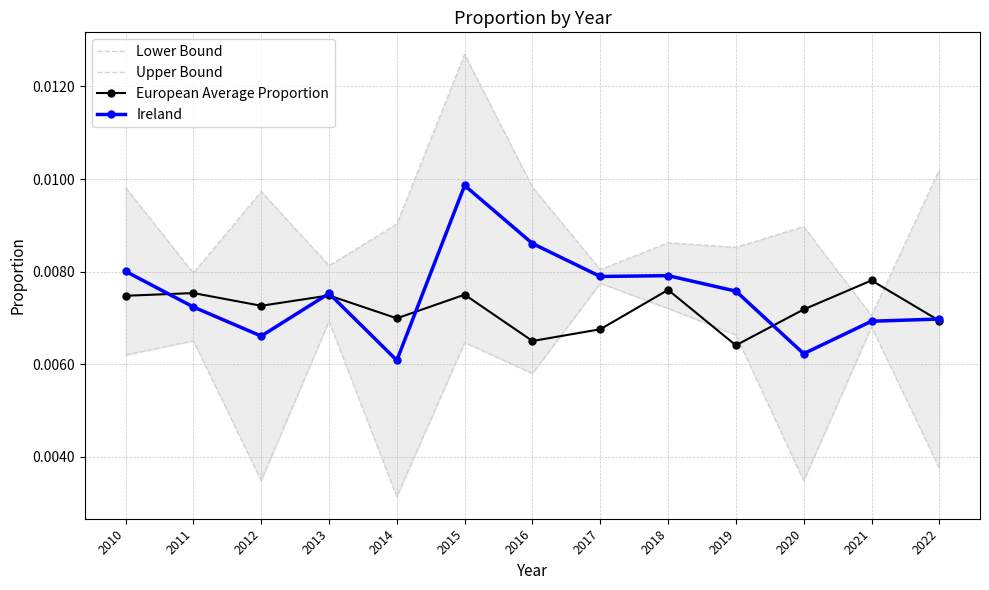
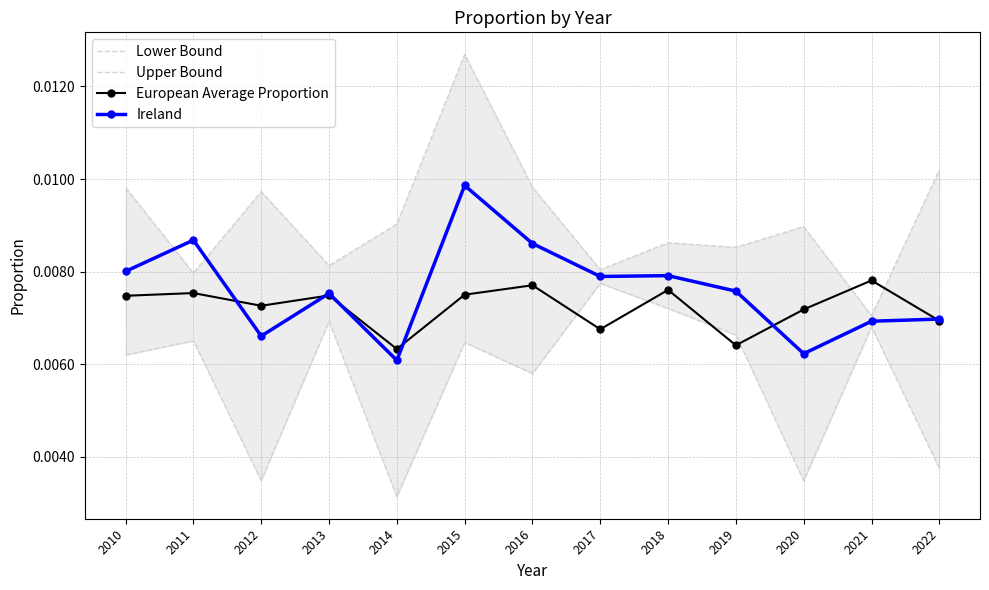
Ireland, 2011: 0.0072 -> 0.0087
European Average Proportion, 2014: 0.0070 -> 0.0063
European Average Proportion, 2016: 0.0065 -> 0.0077
